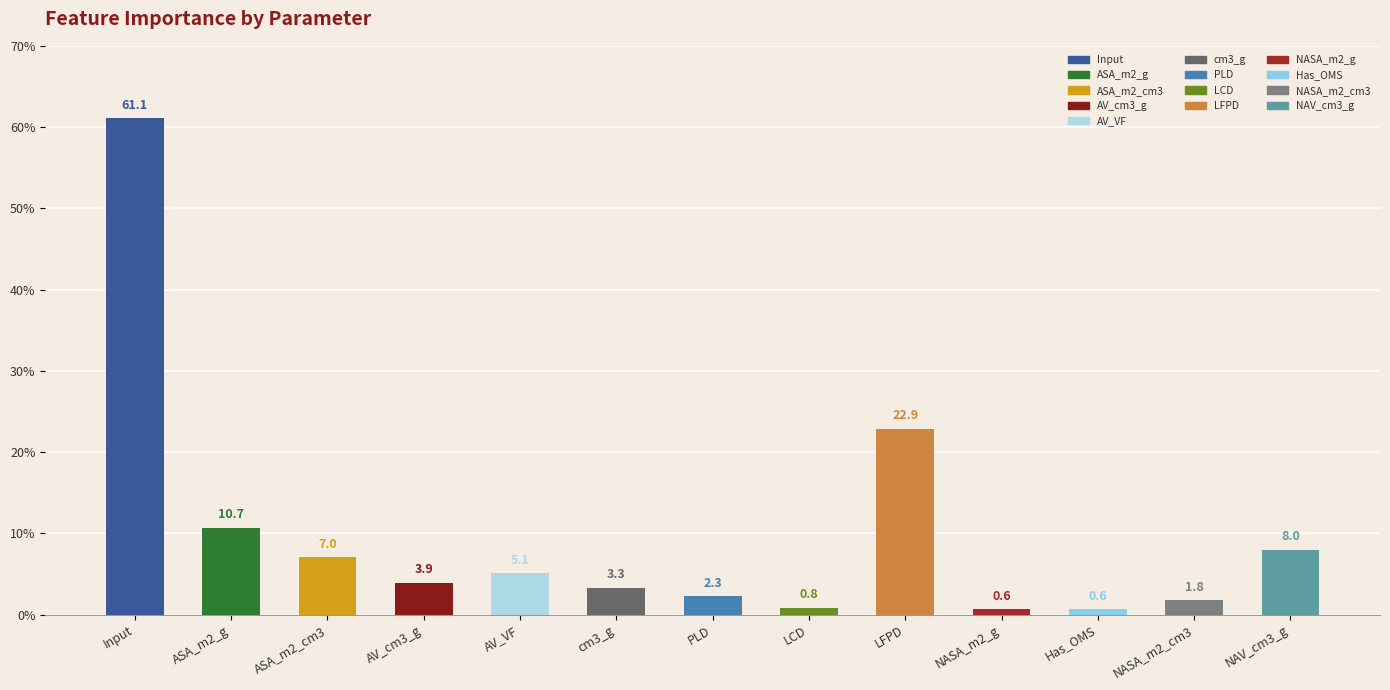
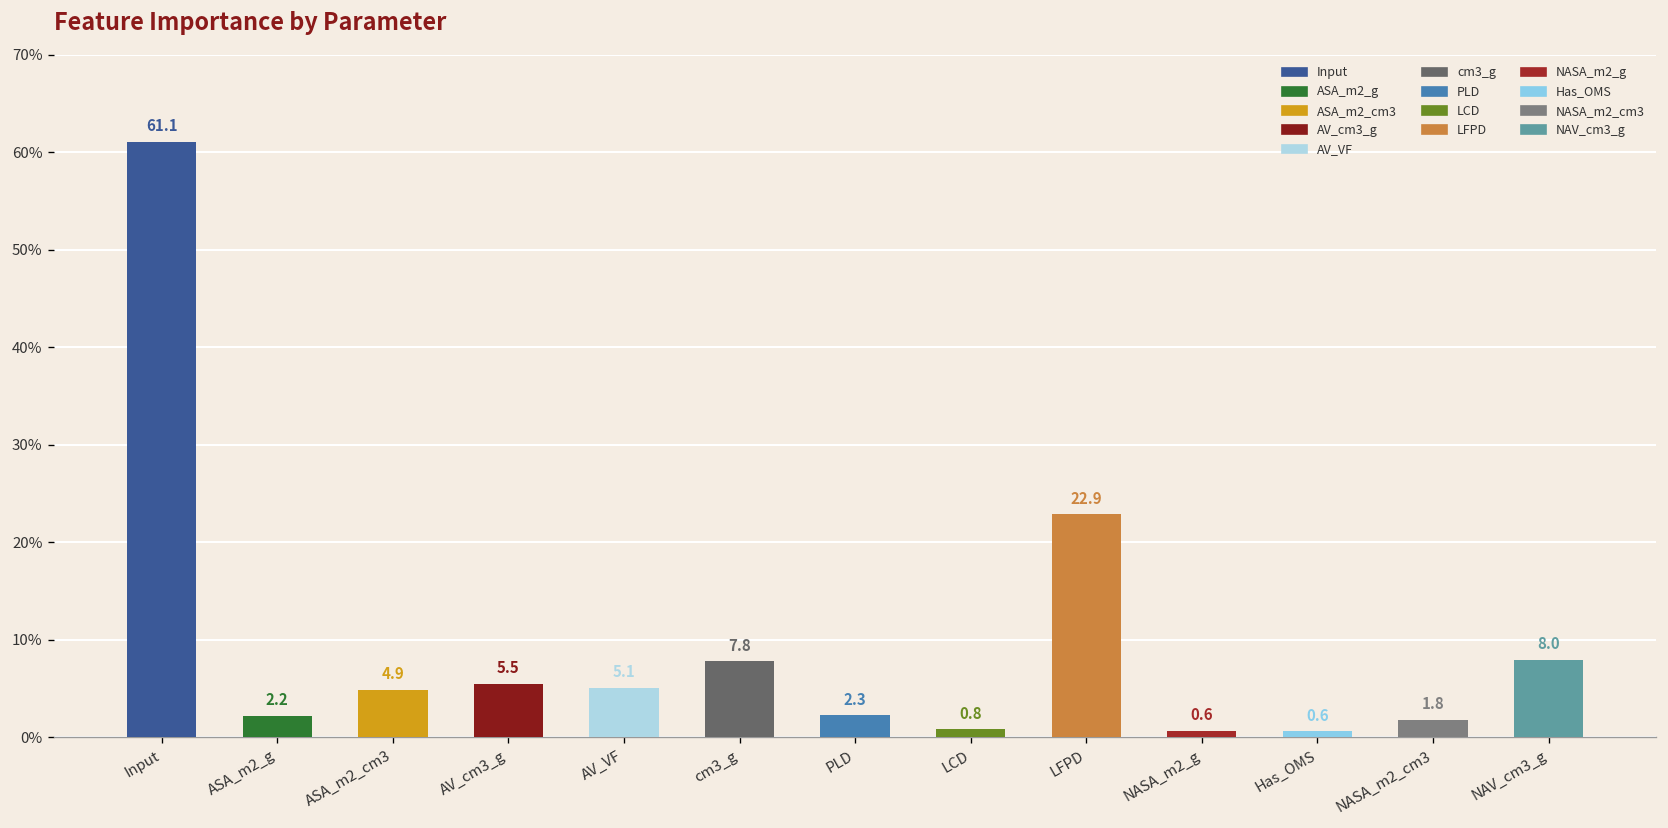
ASA_m2_g: 10.7 -> 2.2
ASA_m2_cm3: 7.0 -> 4.9
AV_cm3_g: 3.9 -> 5.5
cm3_g: 3.3 -> 7.8
